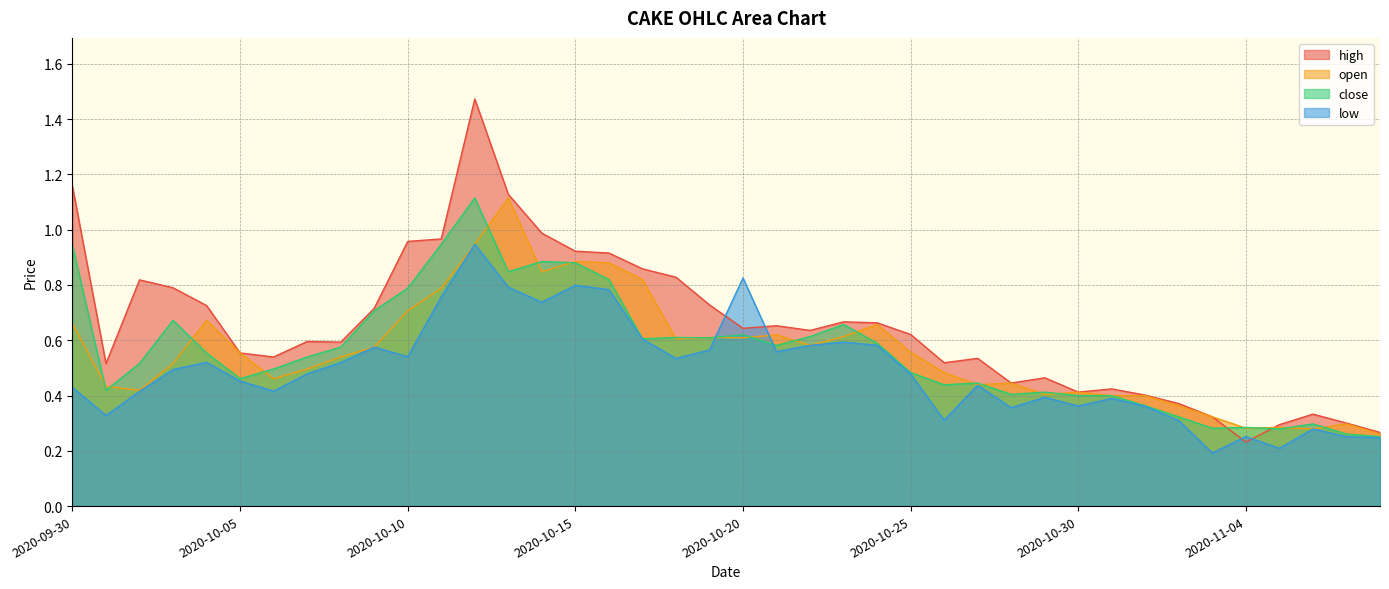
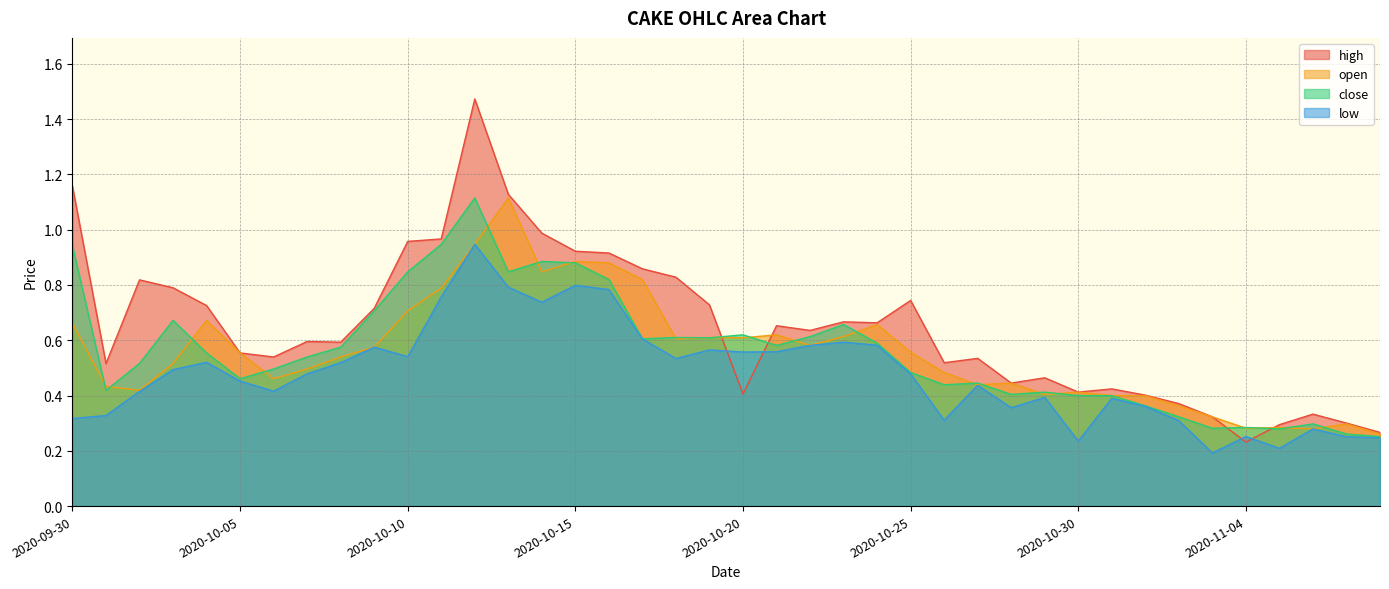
low, 2020-09-30: 0.43 -> 0.32
close, 2020-10-10: 0.79 -> 0.85
high, 2020-10-20: 0.64 -> 0.41
low, 2020-10-20: 0.83 -> 0.56
high, 2020-10-25: 0.62 -> 0.74
low, 2020-10-30: 0.36 -> 0.24
